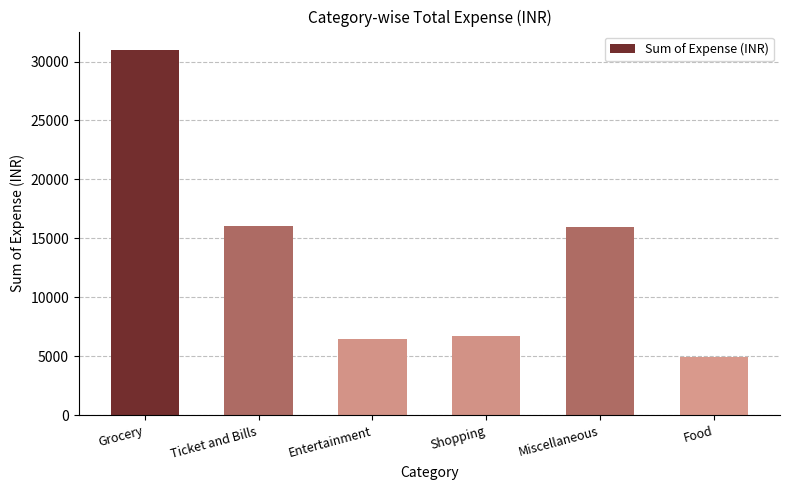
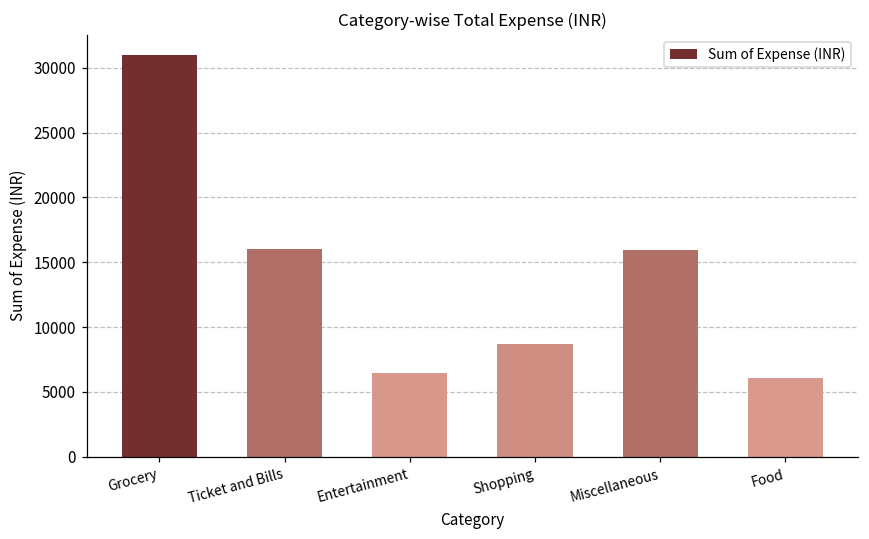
Shopping: 6700 -> 8700
Food: 4900 -> 6100
